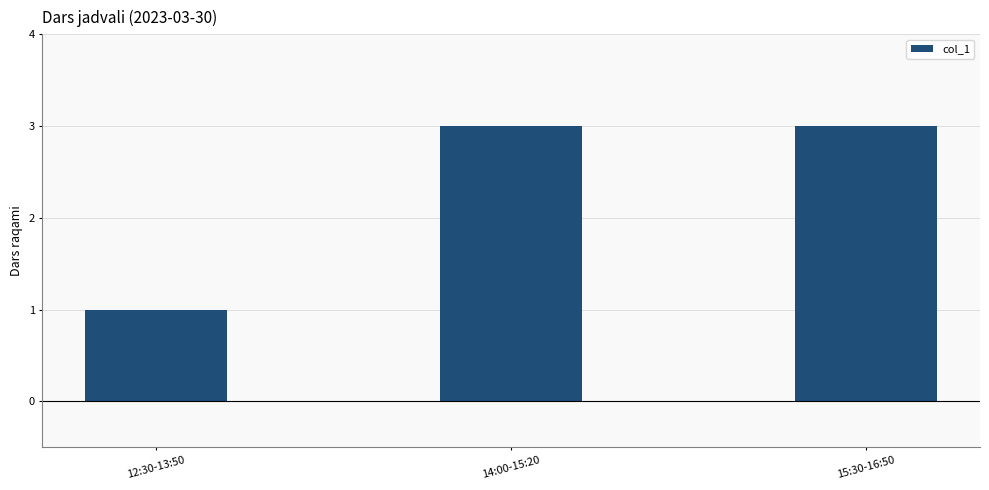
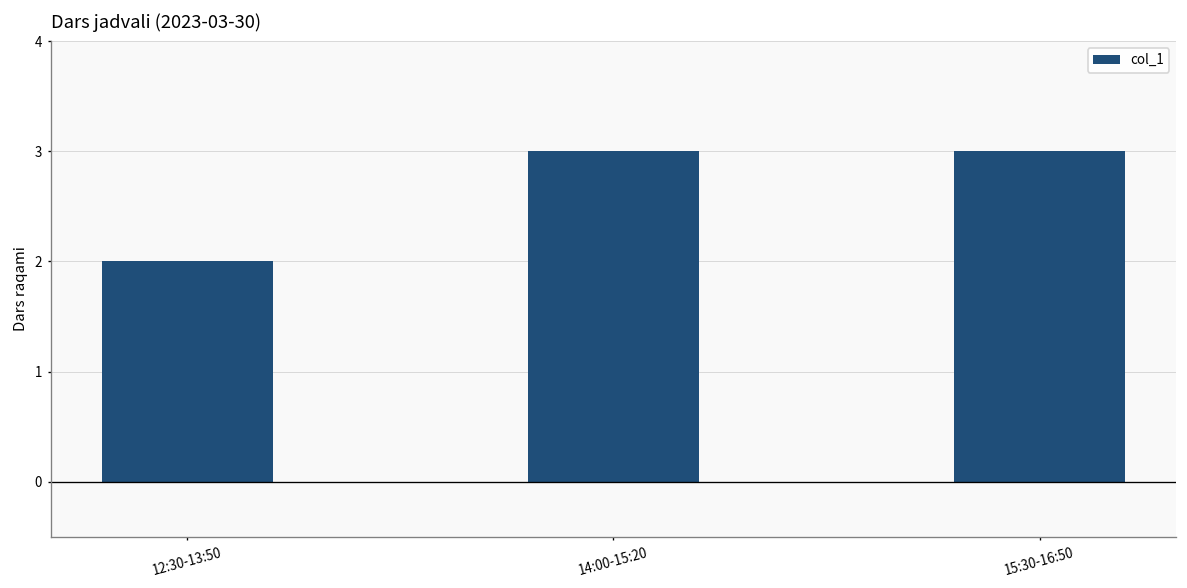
12:30-13:50: 1 -> 2
